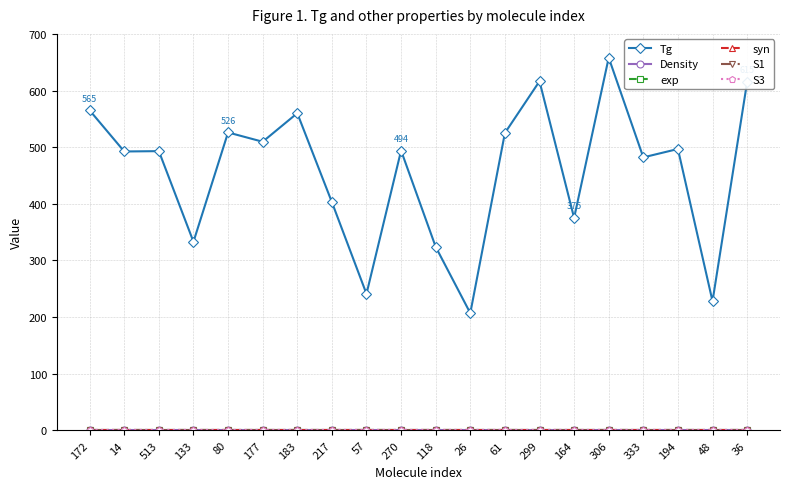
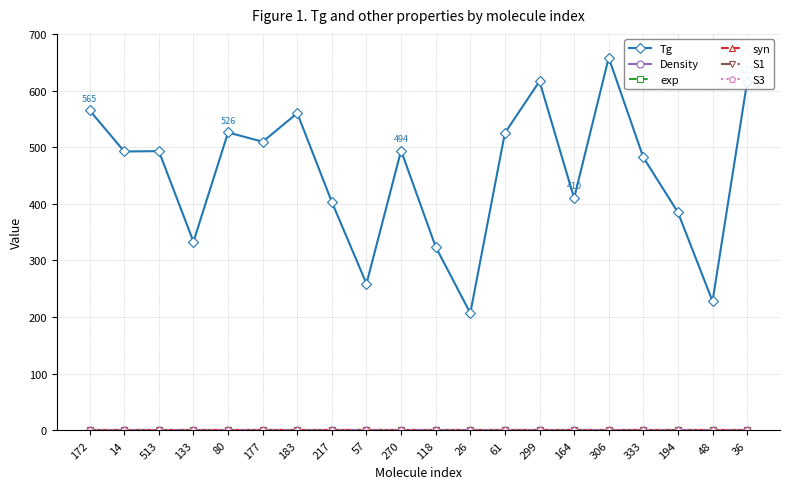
Tg, 57: 240 -> 260
Tg, 164: 375 -> 410
Tg, 194: 500 -> 390
